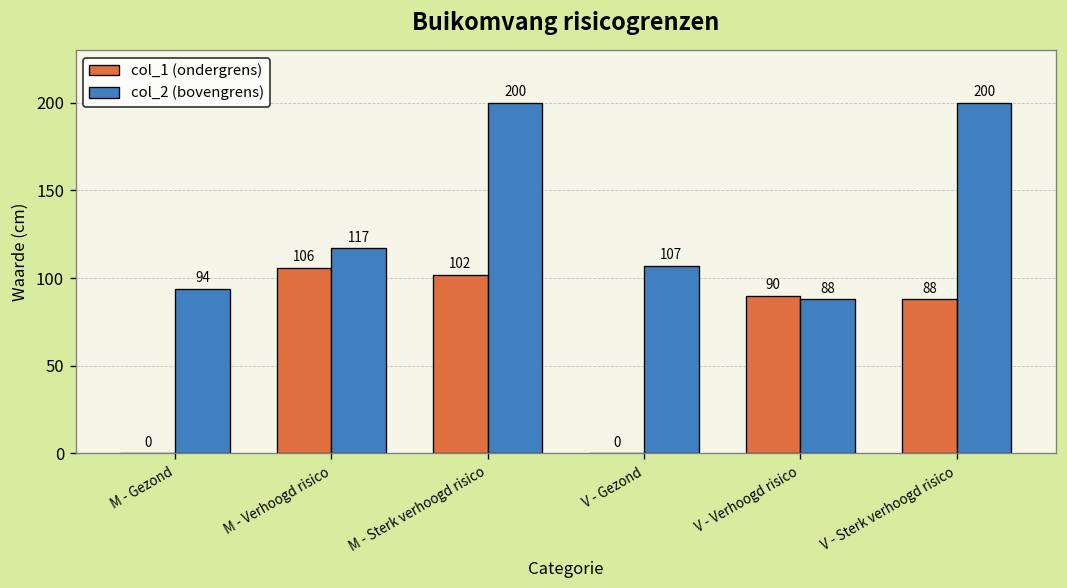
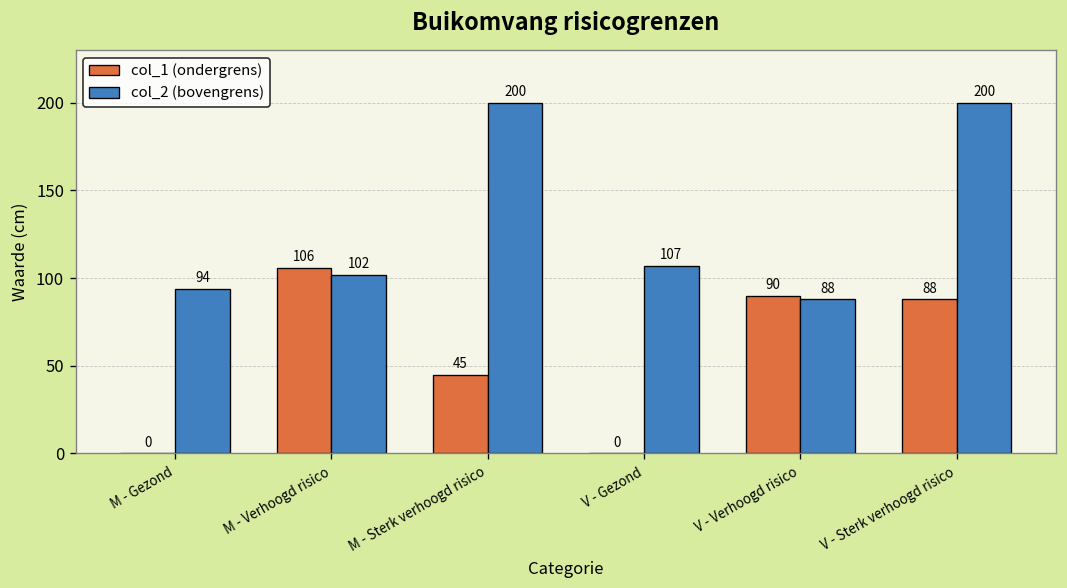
col_2 (bovengrens), M - Verhoogd risico: 117 -> 102
col_1 (ondergrens), M - Sterk verhoogd risico: 102 -> 45
